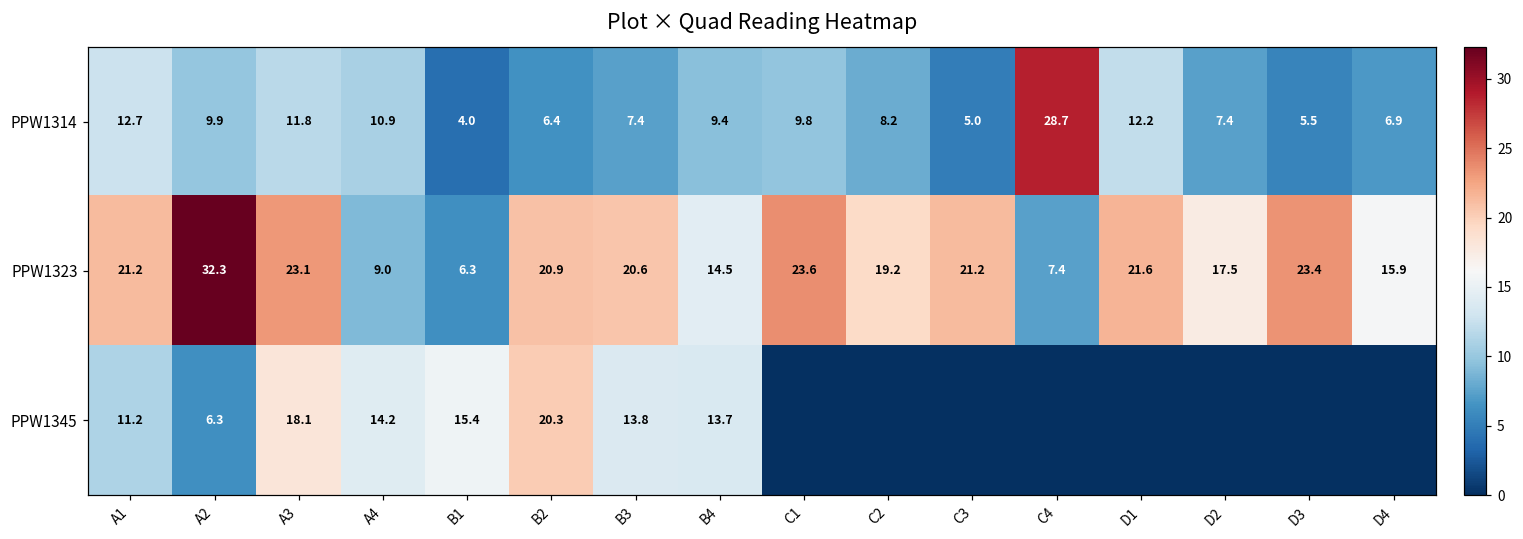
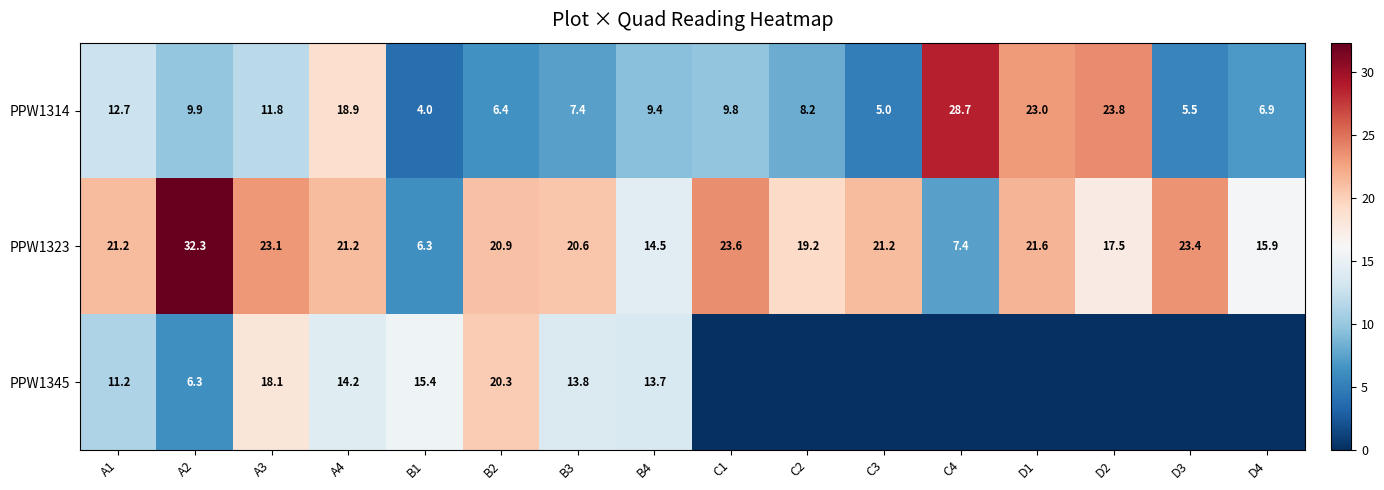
PPW1314, A4: 10.9 -> 18.9
PPW1314, D1: 12.2 -> 23.0
PPW1314, D2: 7.4 -> 23.8
PPW1323, A4: 9.0 -> 21.2
